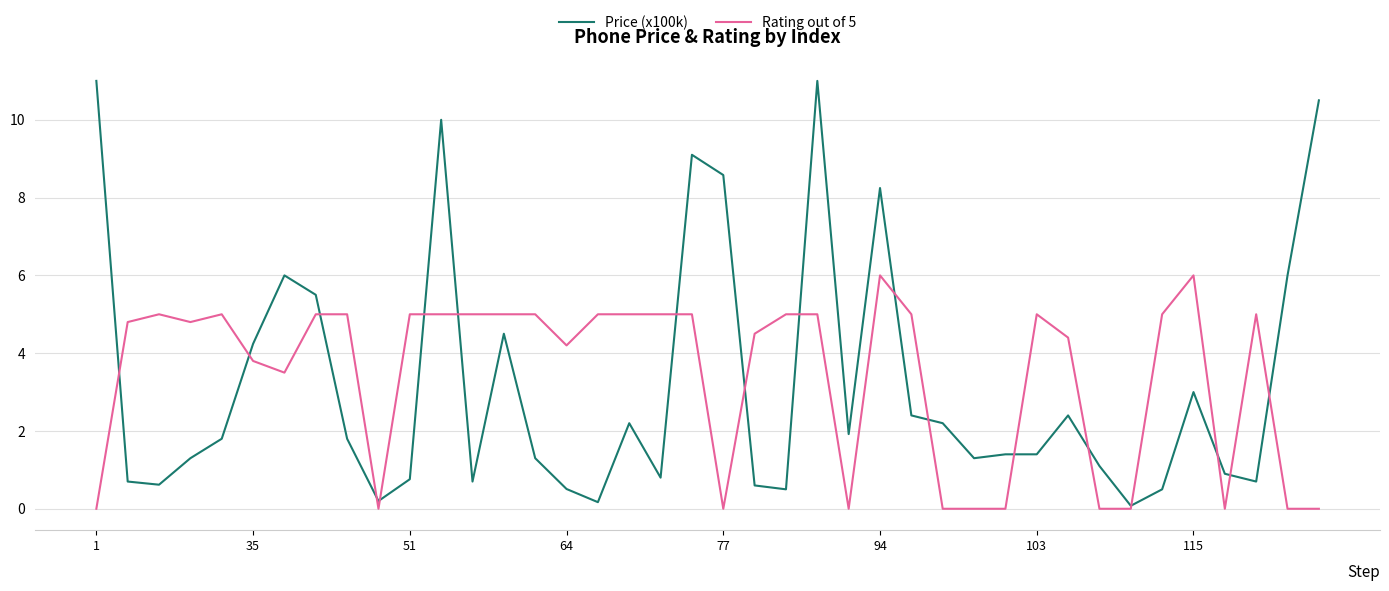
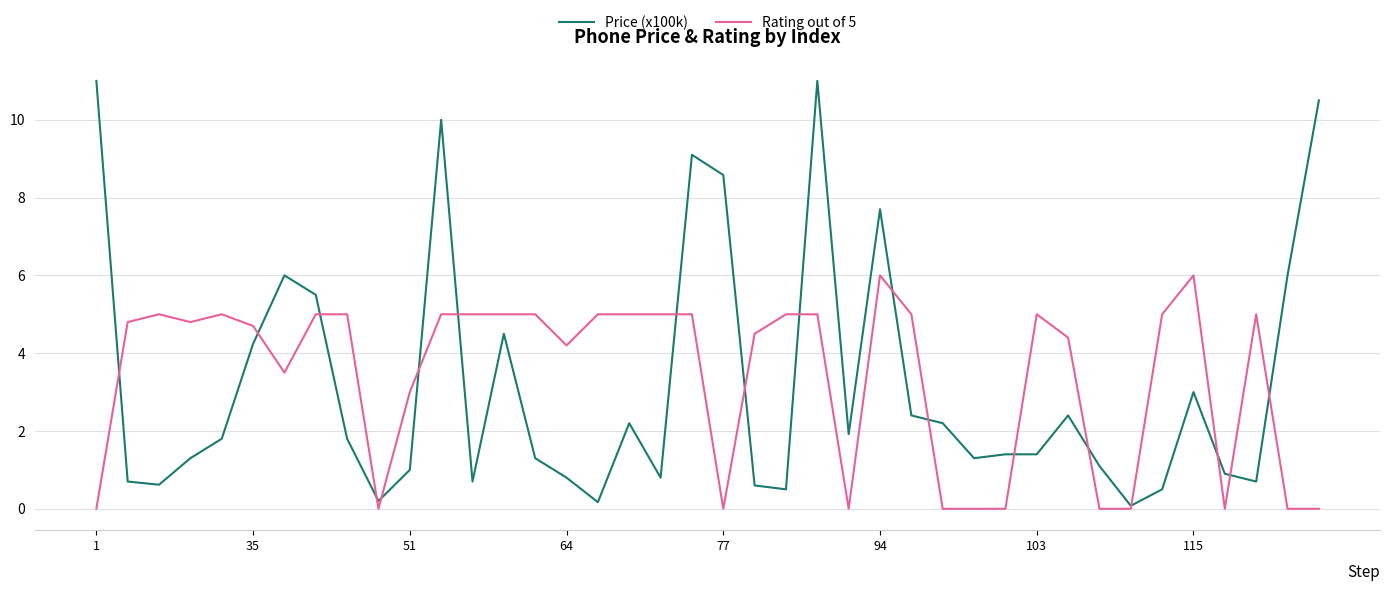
Rating out of 5, 35: 3.8 -> 4.7
Price (x100k), 51: 0.8 -> 1.0
Rating out of 5, 51: 5 -> 3
Price (x100k), 64: 0.5 -> 0.8
Price (x100k), 94: 8.2 -> 7.7
